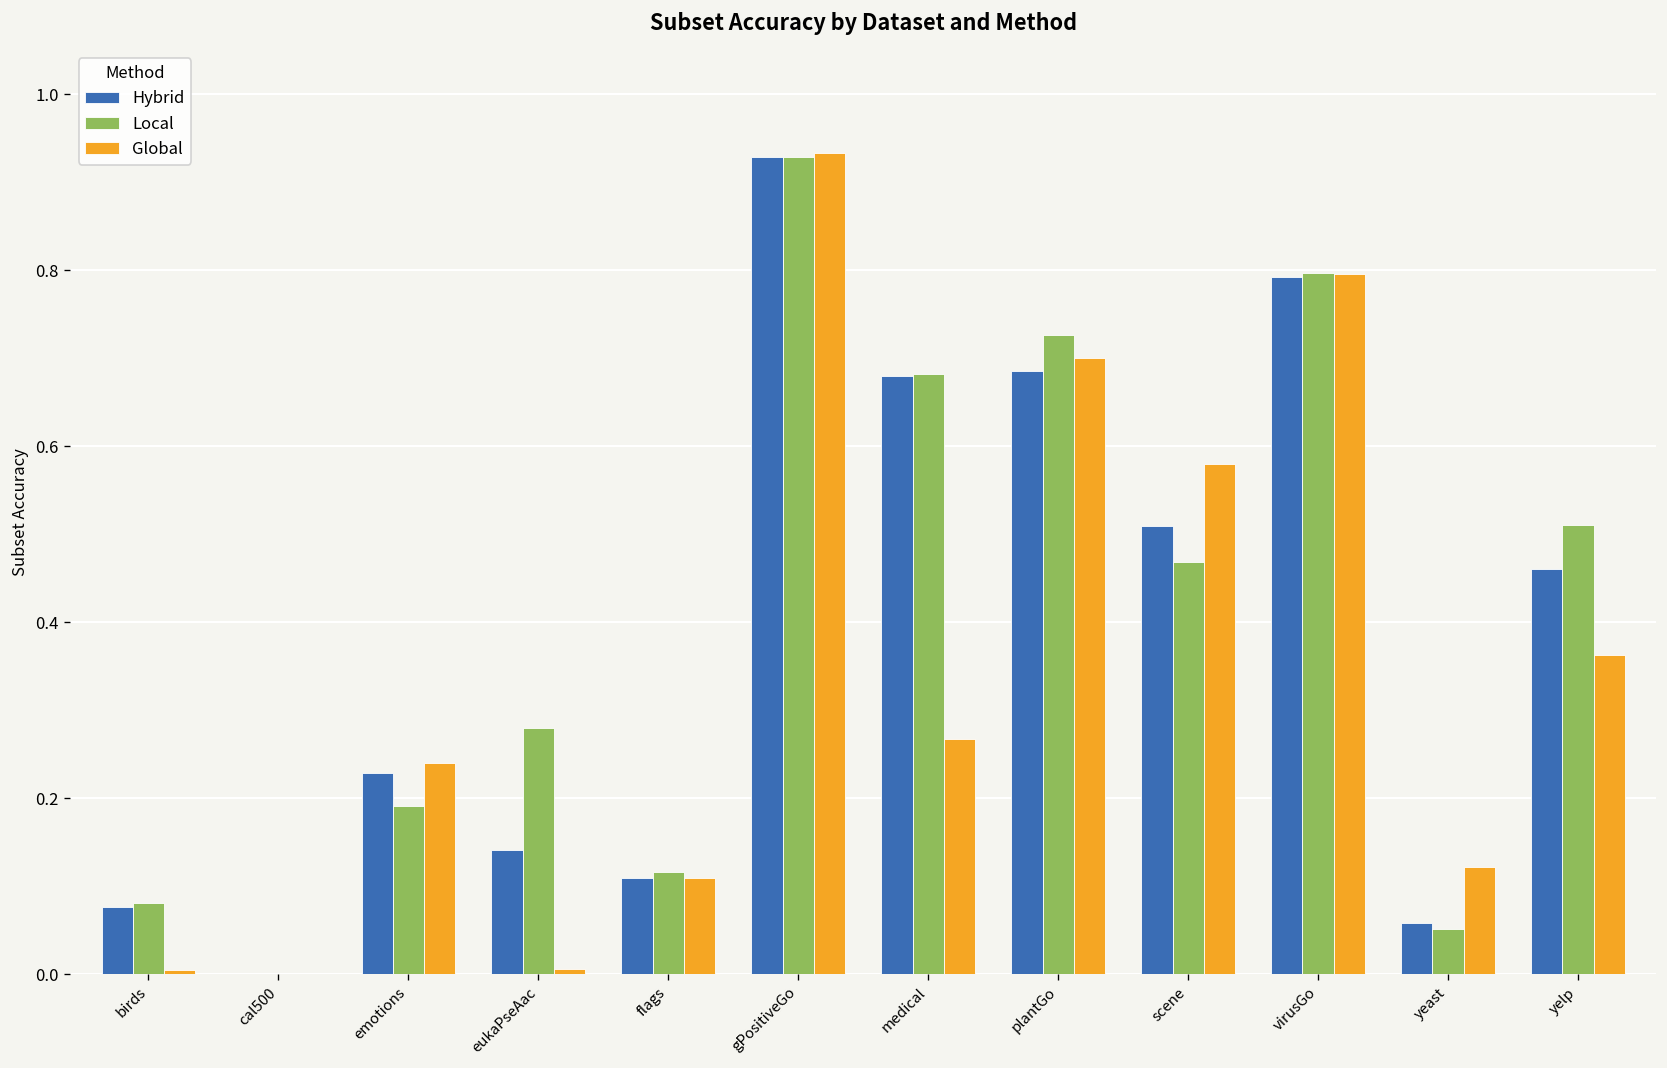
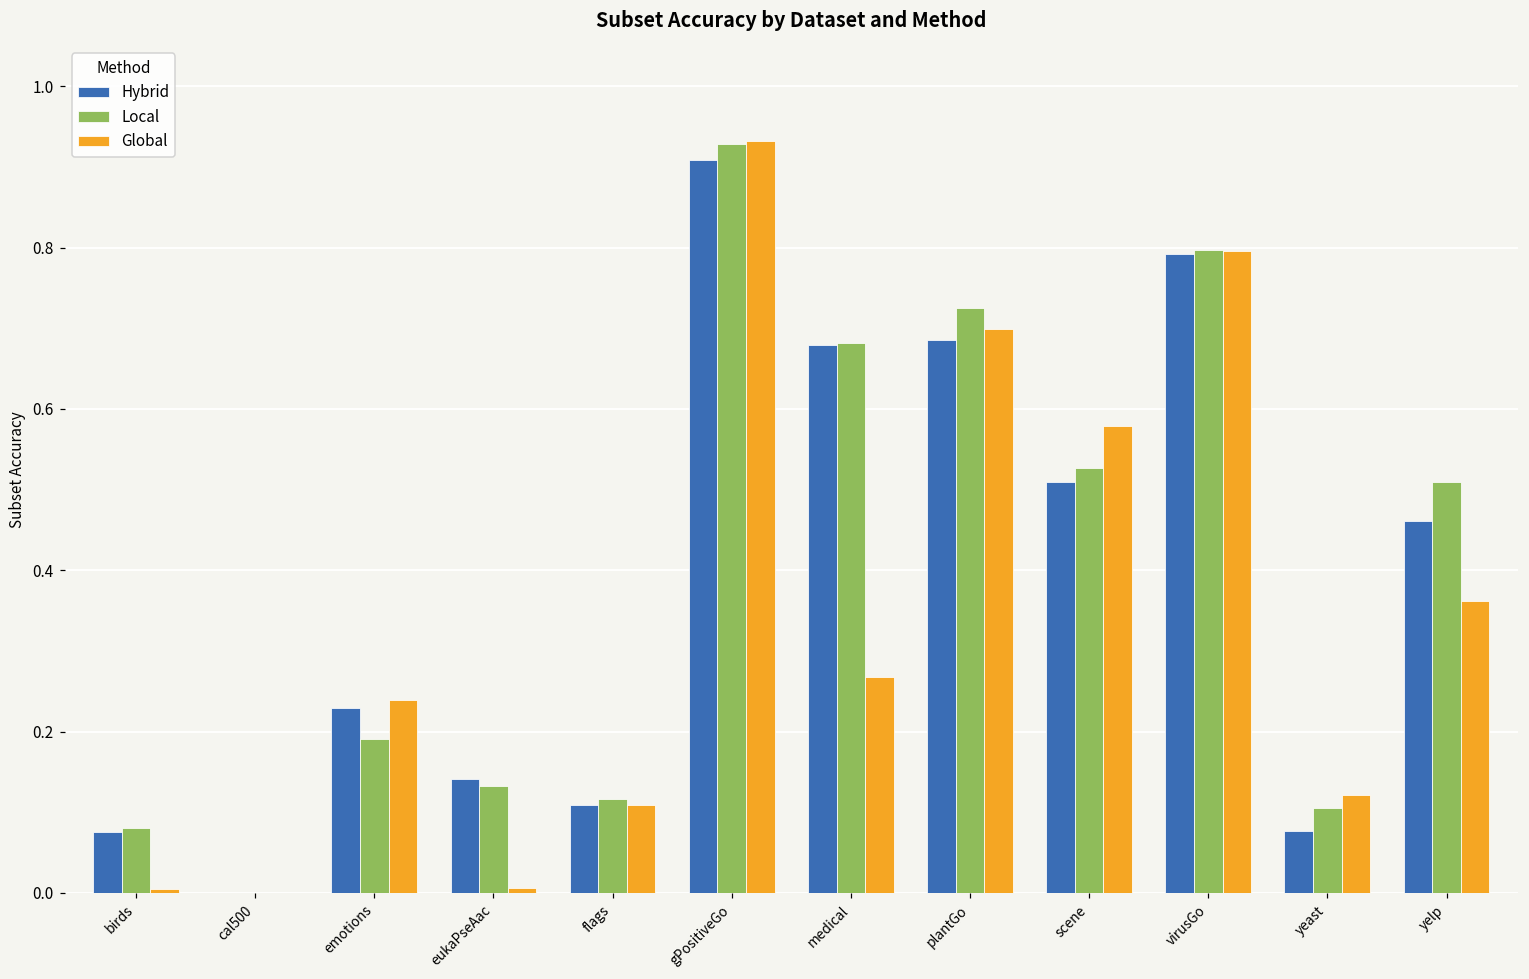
Local, eukaPseAac: 0.28 -> 0.13
Hybrid, gPositiveGo: 0.93 -> 0.91
Local, scene: 0.47 -> 0.53
Hybrid, yeast: 0.06 -> 0.08
Local, yeast: 0.05 -> 0.10
